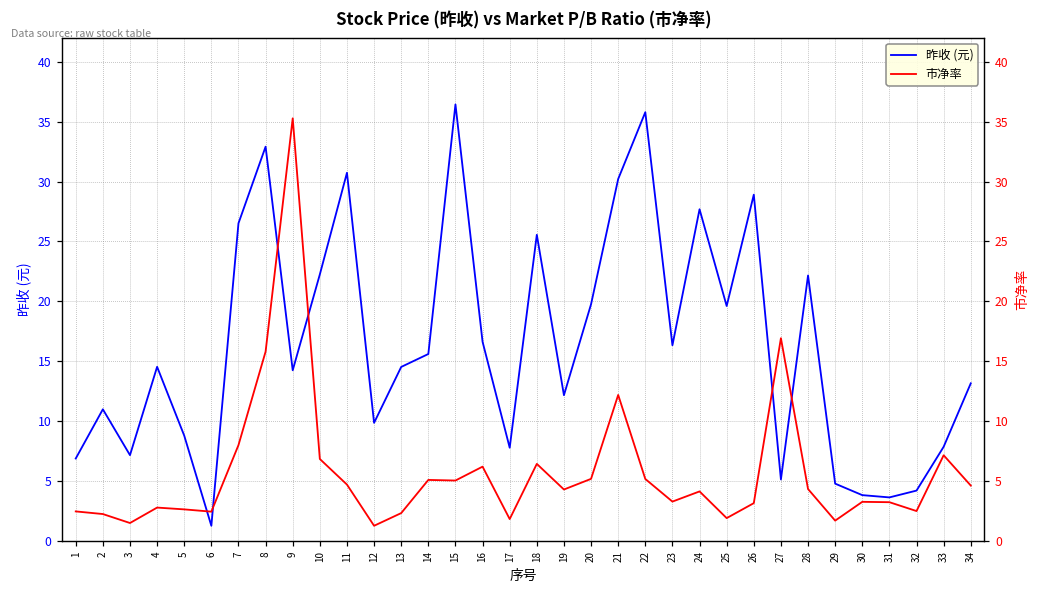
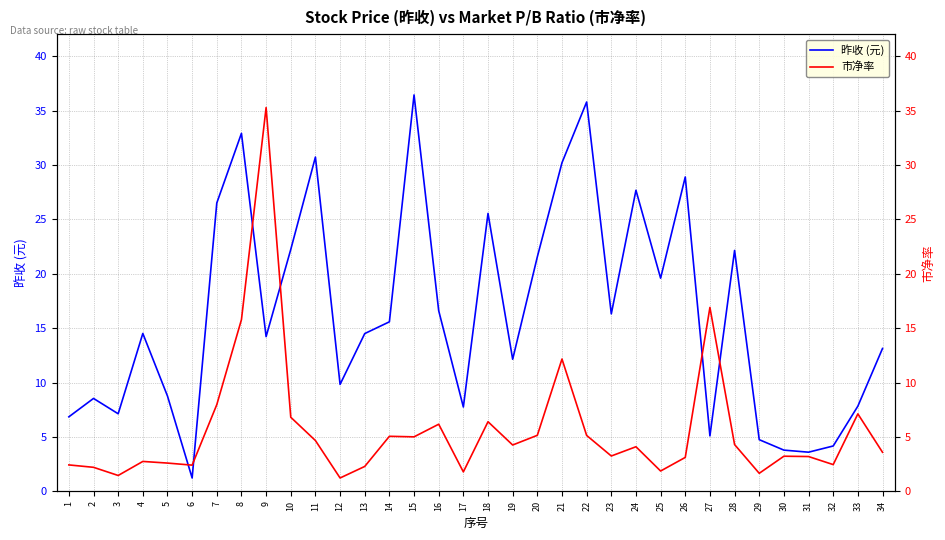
昨收 (元), 2: 11.0 -> 8.6
昨收 (元), 20: 19.8 -> 21.6
市净率, 34: 4.6 -> 3.6
